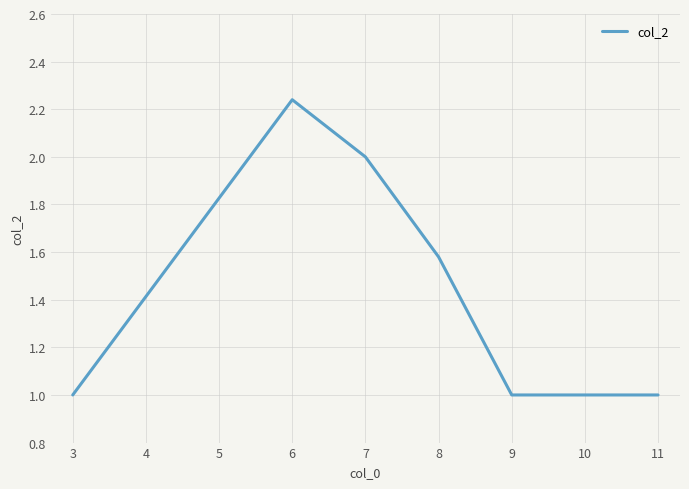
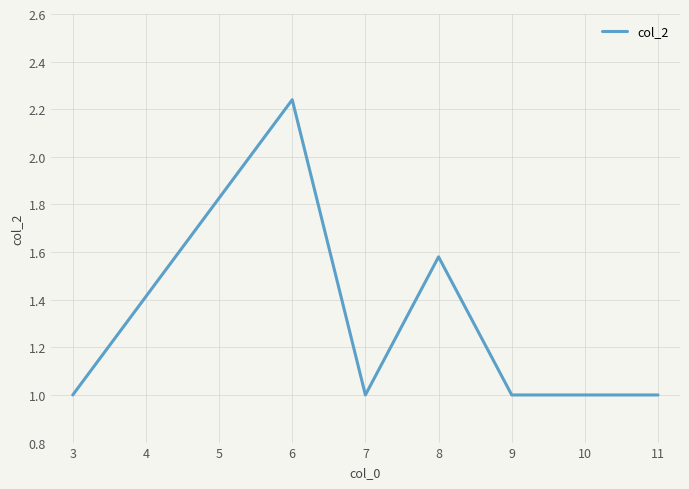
7: 2 -> 1
